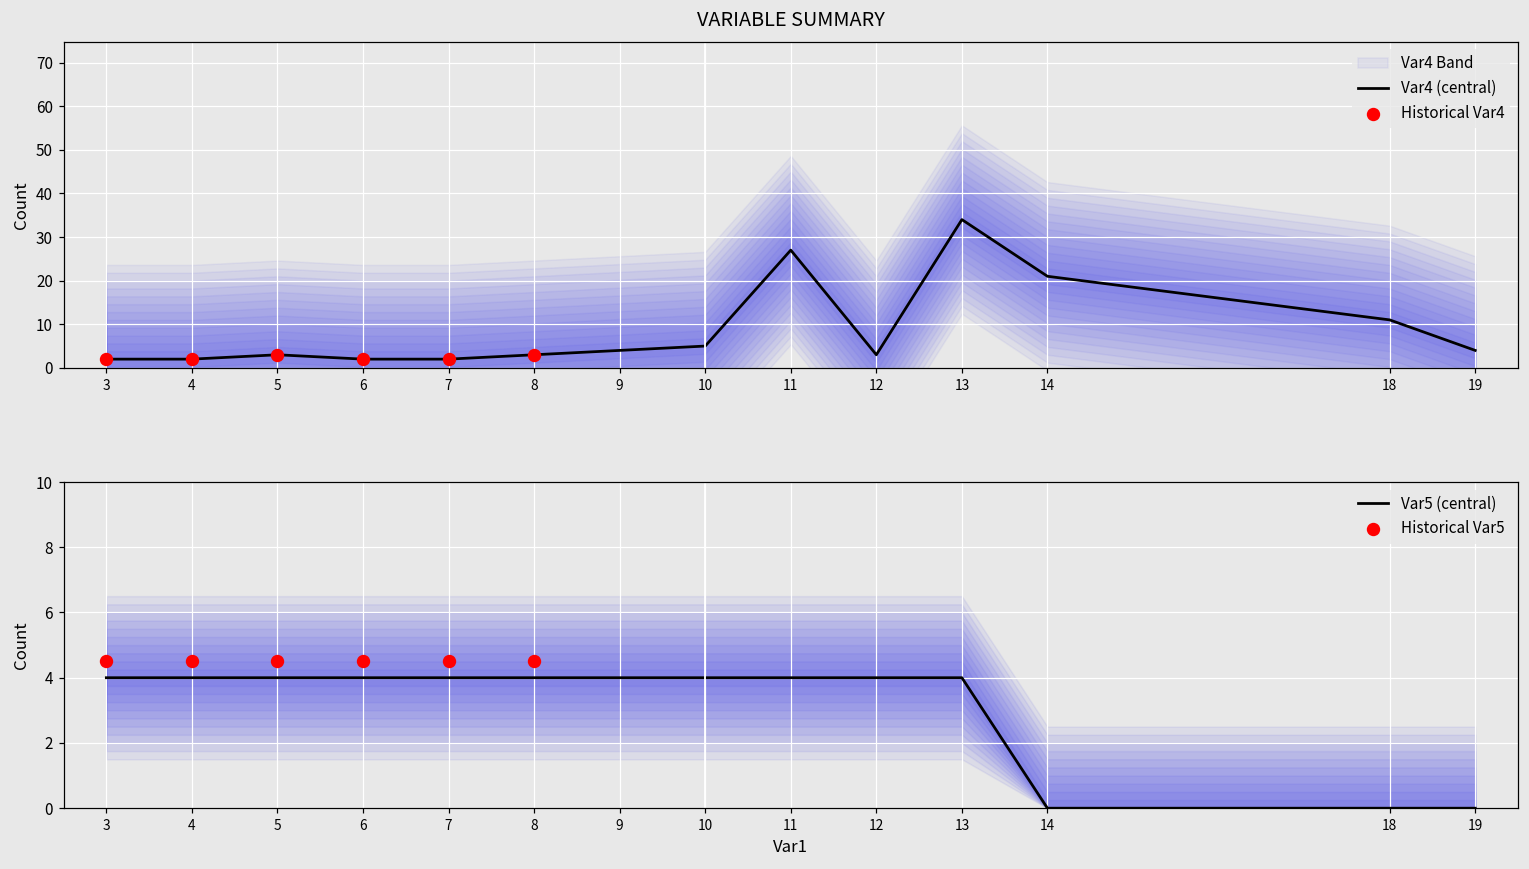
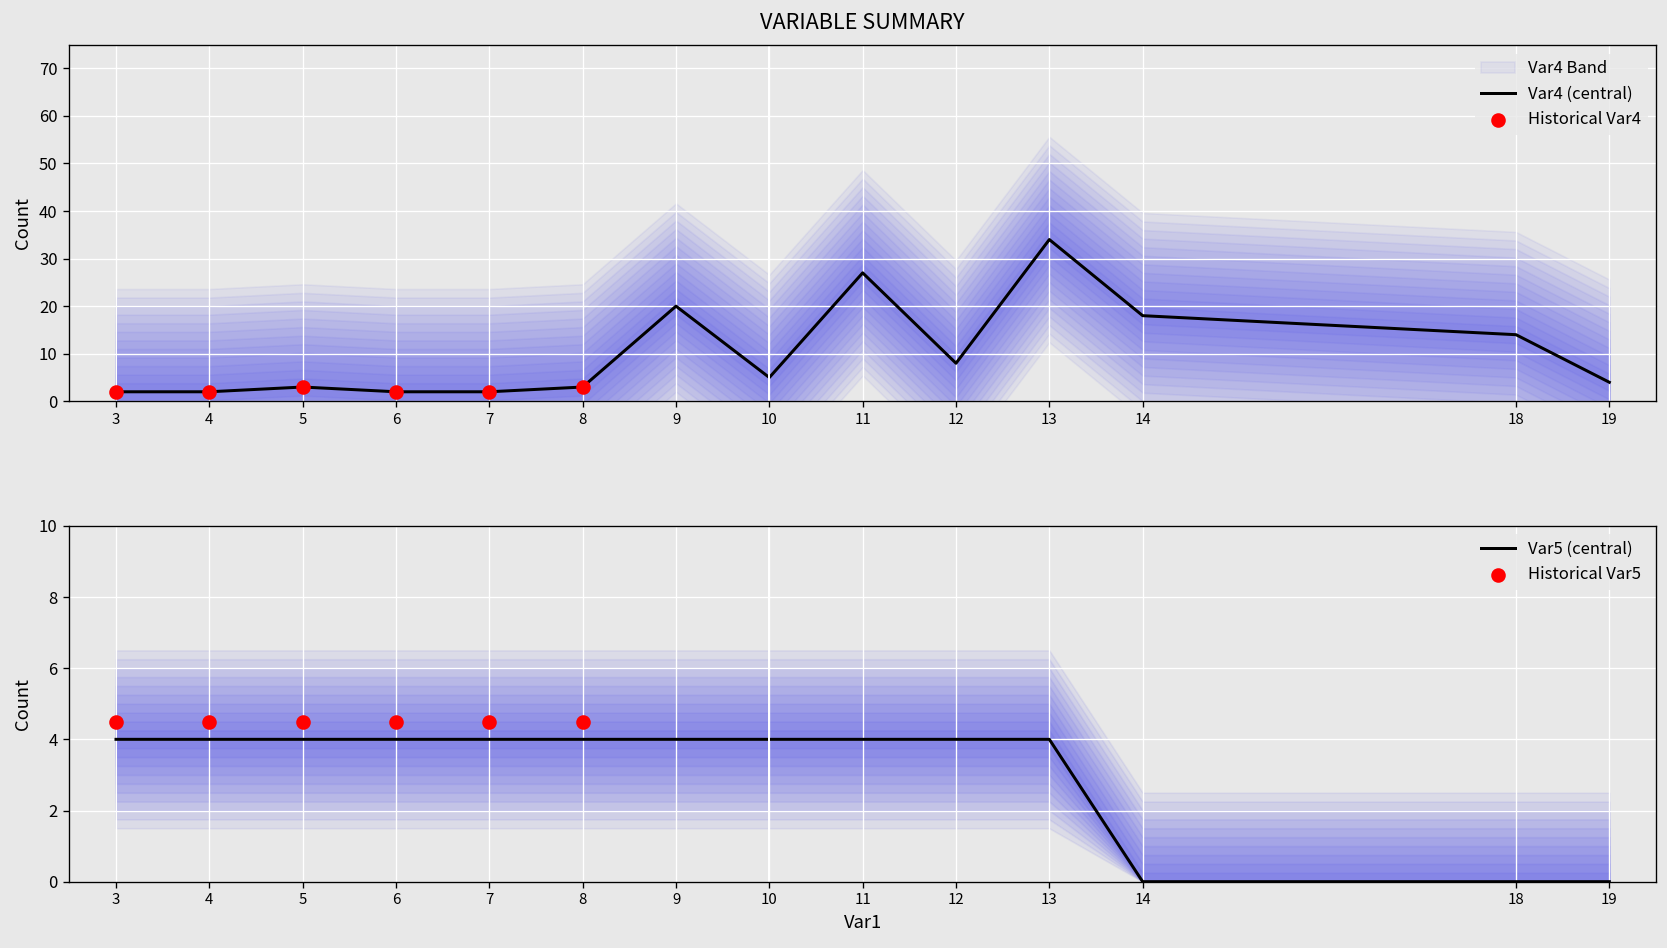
VARIABLE SUMMARY, Var4 (central), 9: 4 -> 20
VARIABLE SUMMARY, Var4 (central), 12: 3 -> 8
VARIABLE SUMMARY, Var4 (central), 14: 21 -> 18
VARIABLE SUMMARY, Var4 (central), 18: 11 -> 14
